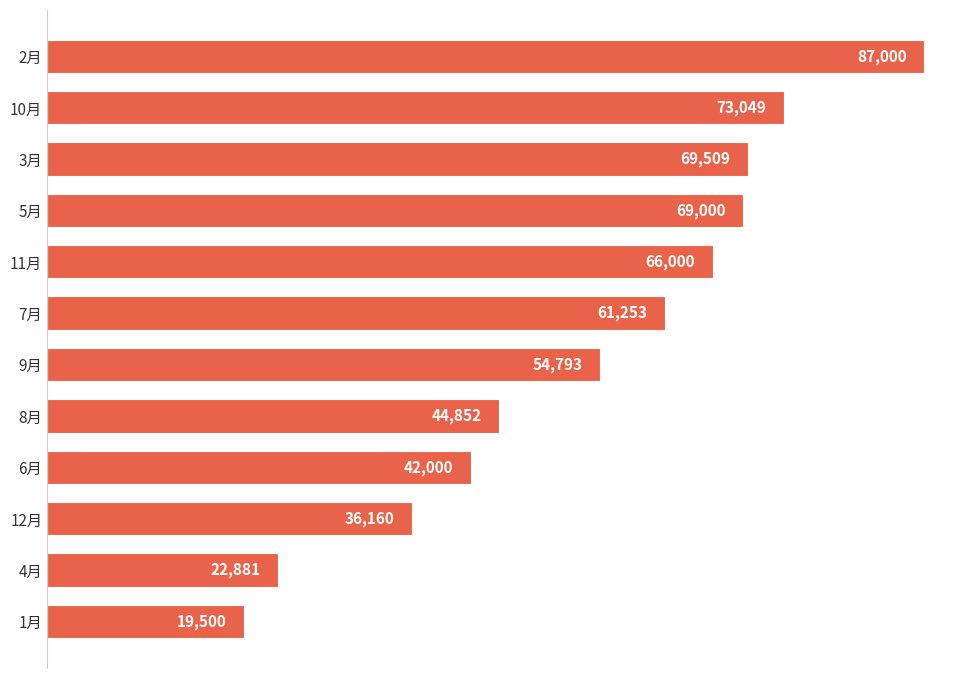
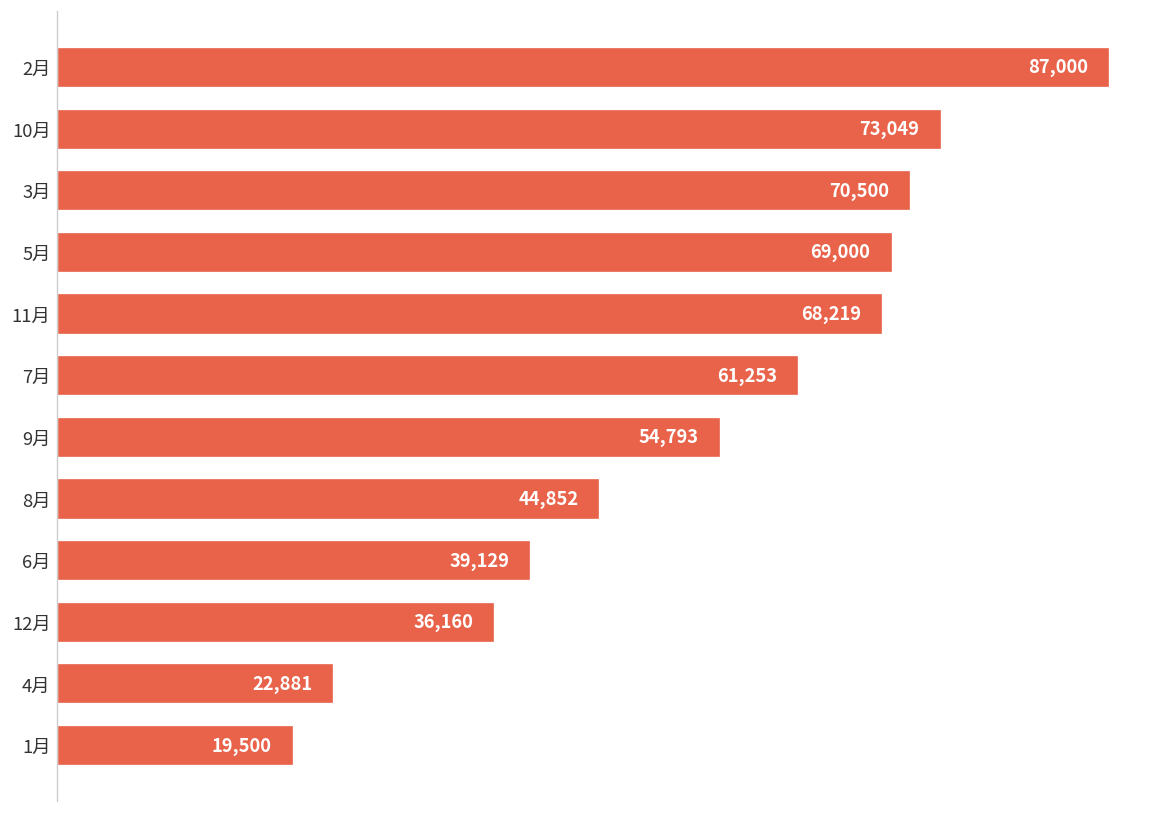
3月: 69,509 -> 70,500
11月: 66,000 -> 68,219
6月: 42,000 -> 39,129
